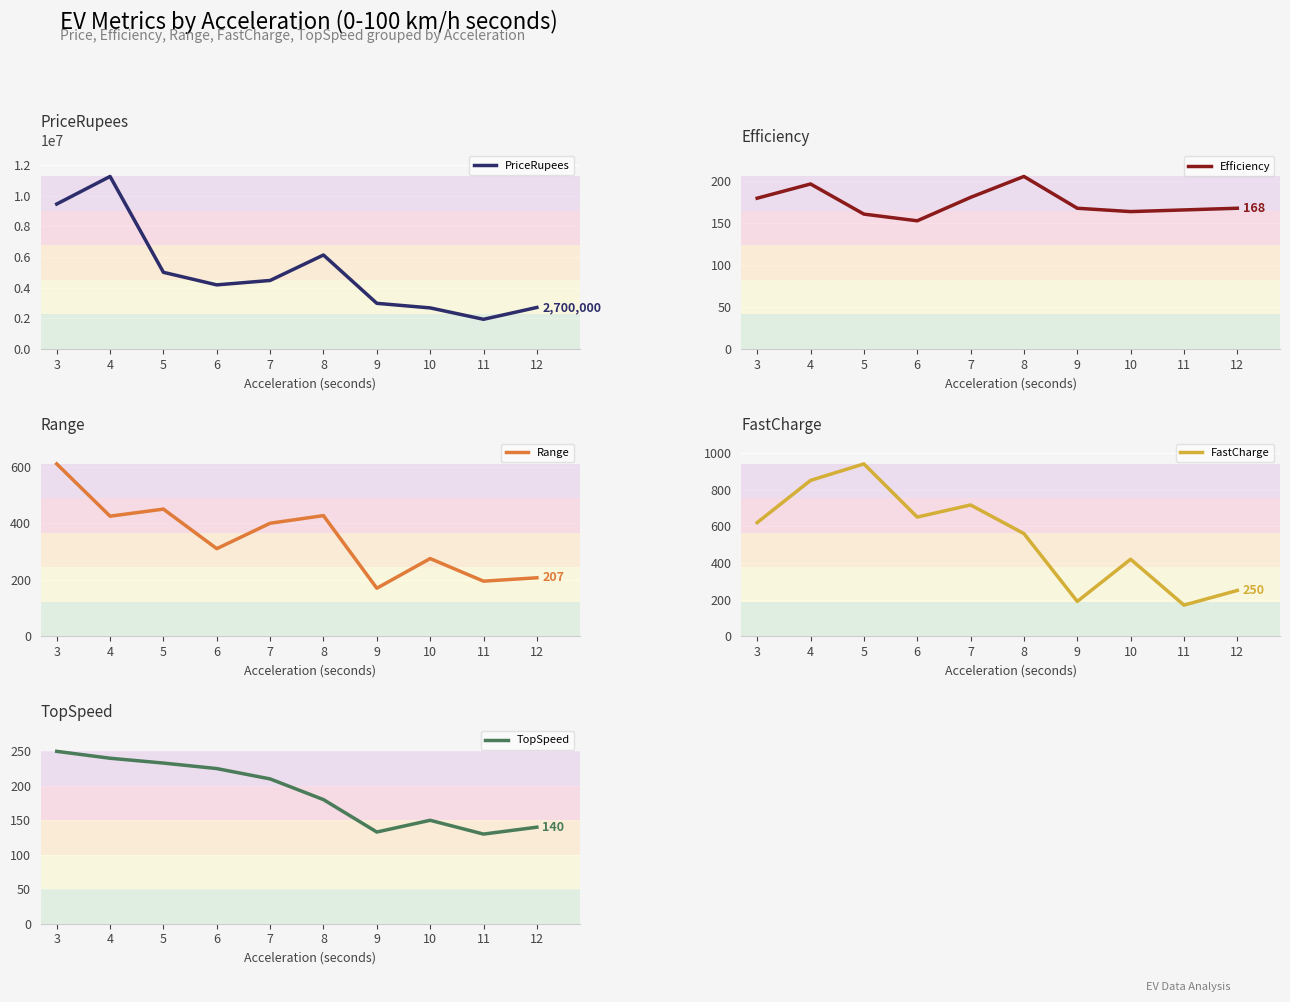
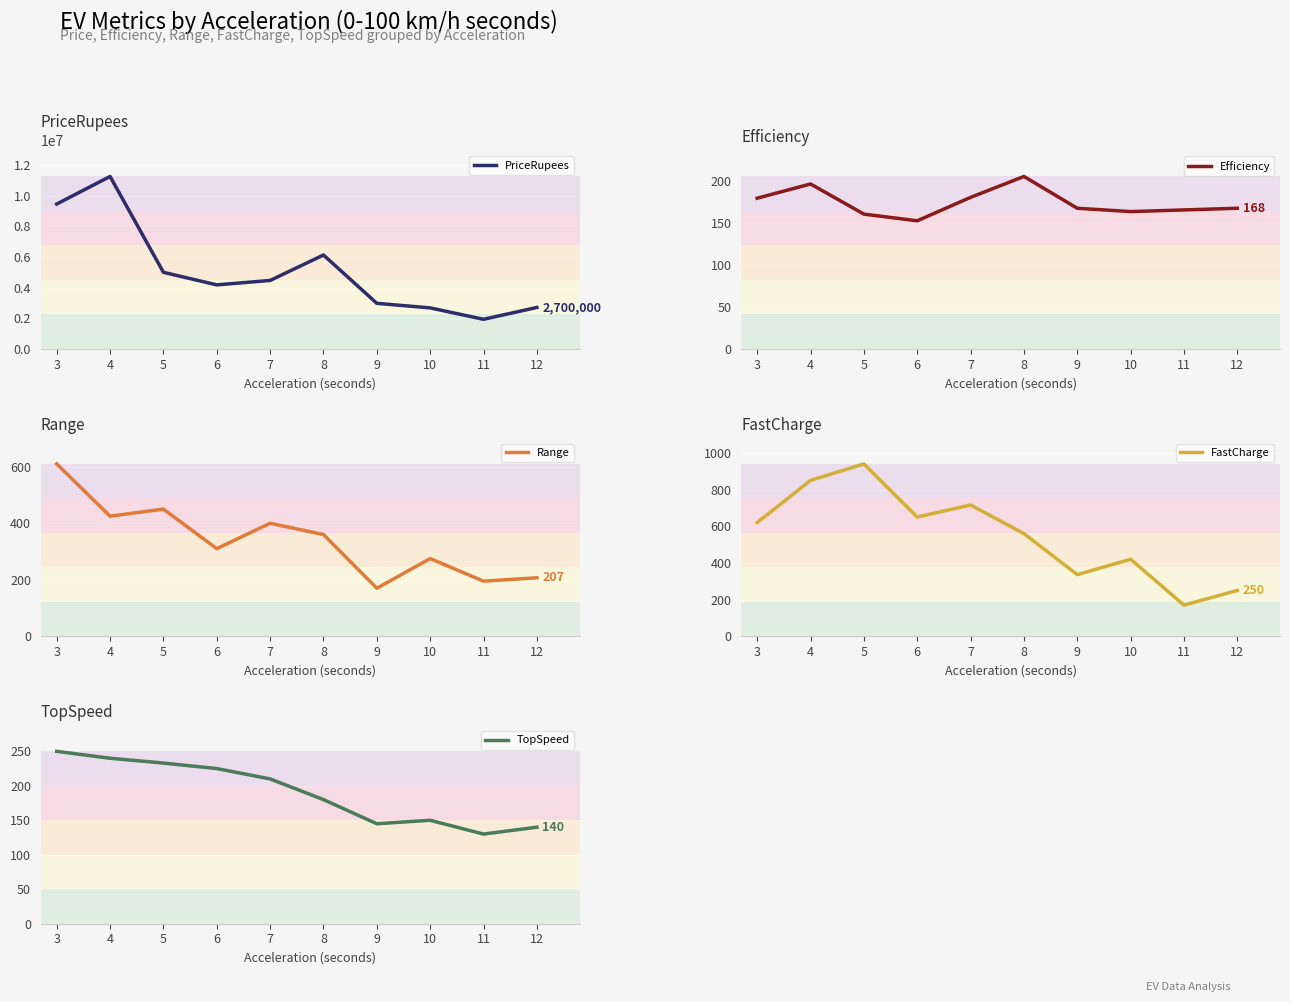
Range, 8: 430 -> 360
FastCharge, 9: 190 -> 340
TopSpeed, 9: 130 -> 150
